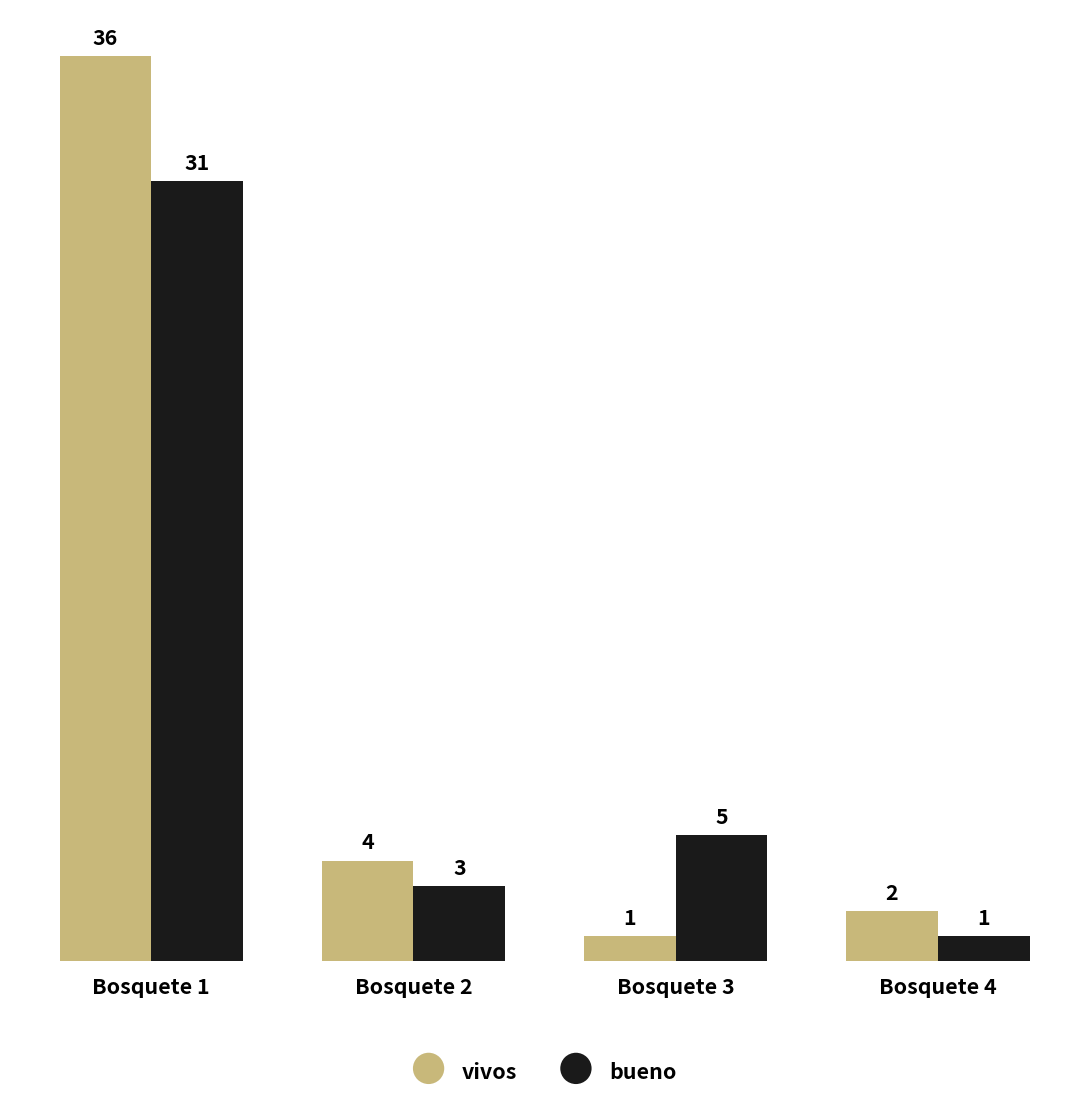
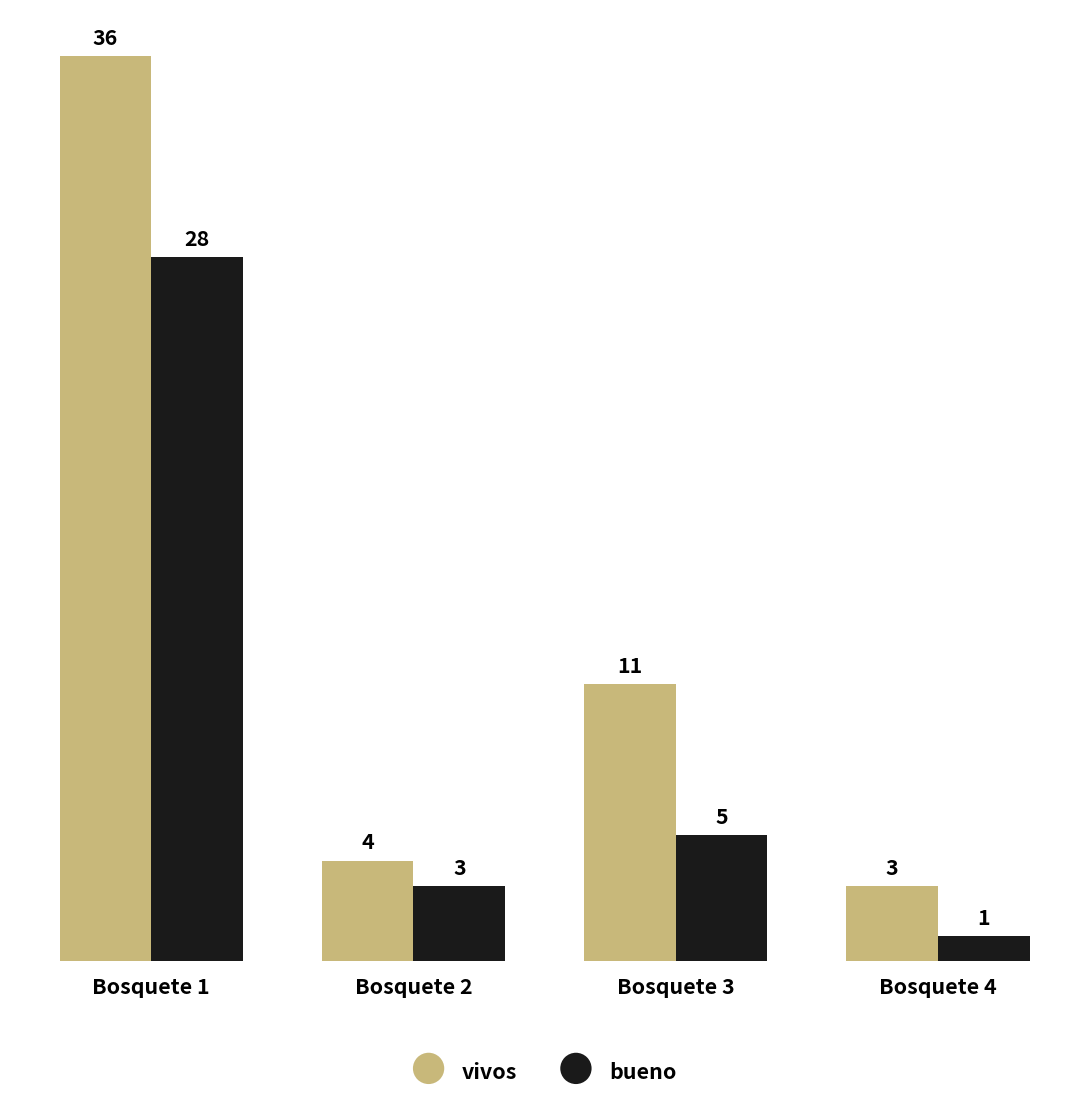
bueno, Bosquete 1: 31 -> 28
vivos, Bosquete 3: 1 -> 11
vivos, Bosquete 4: 2 -> 3
